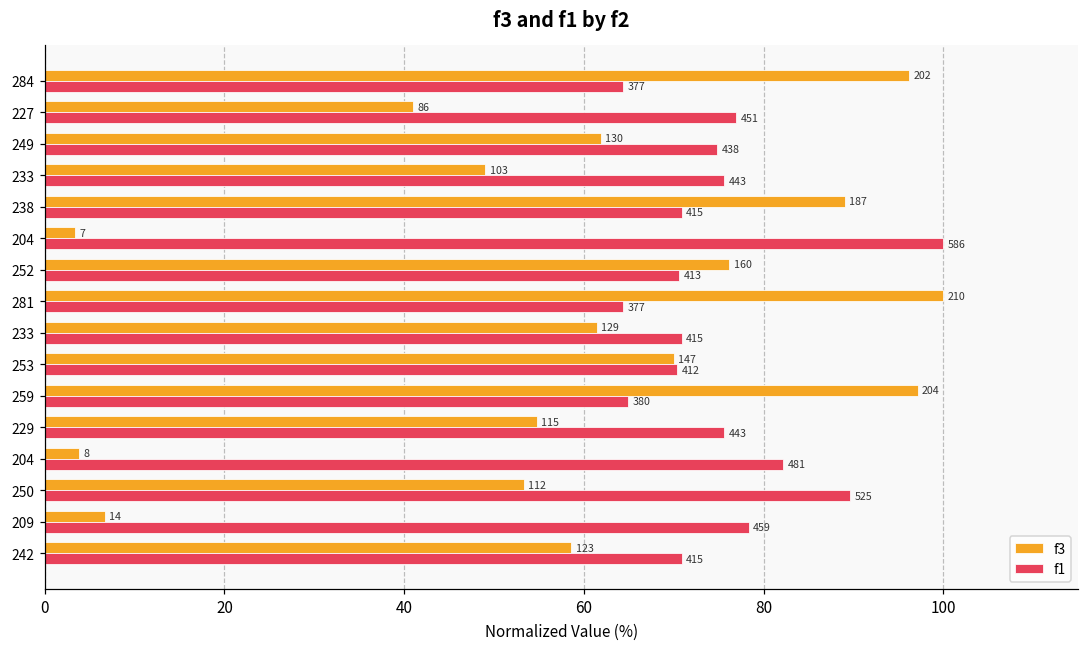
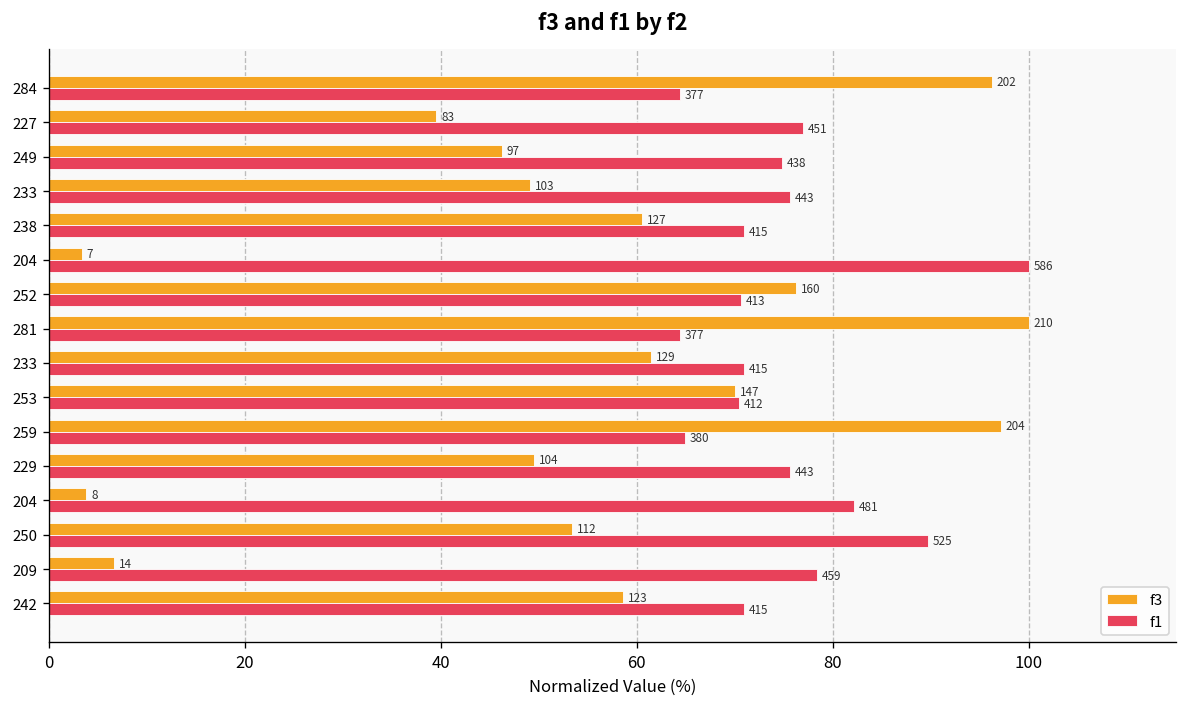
f3, 227: 86 -> 83
f3, 249: 130 -> 97
f3, 238: 187 -> 127
f3, 229: 115 -> 104
